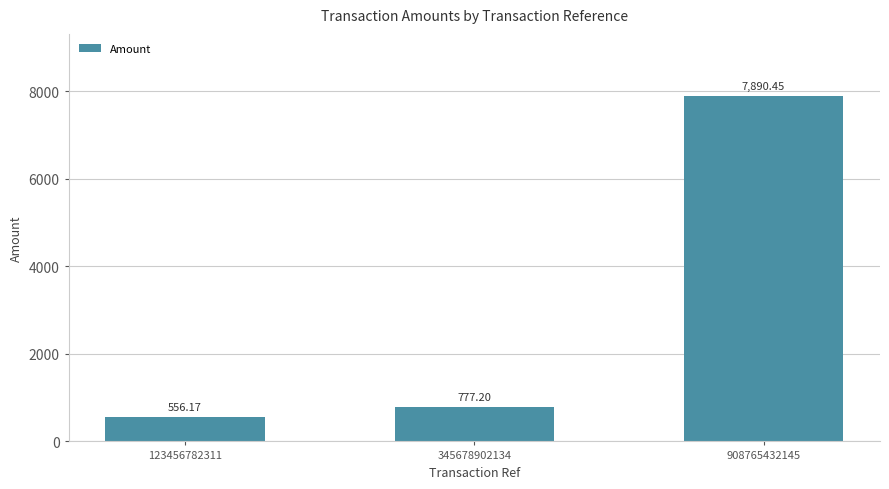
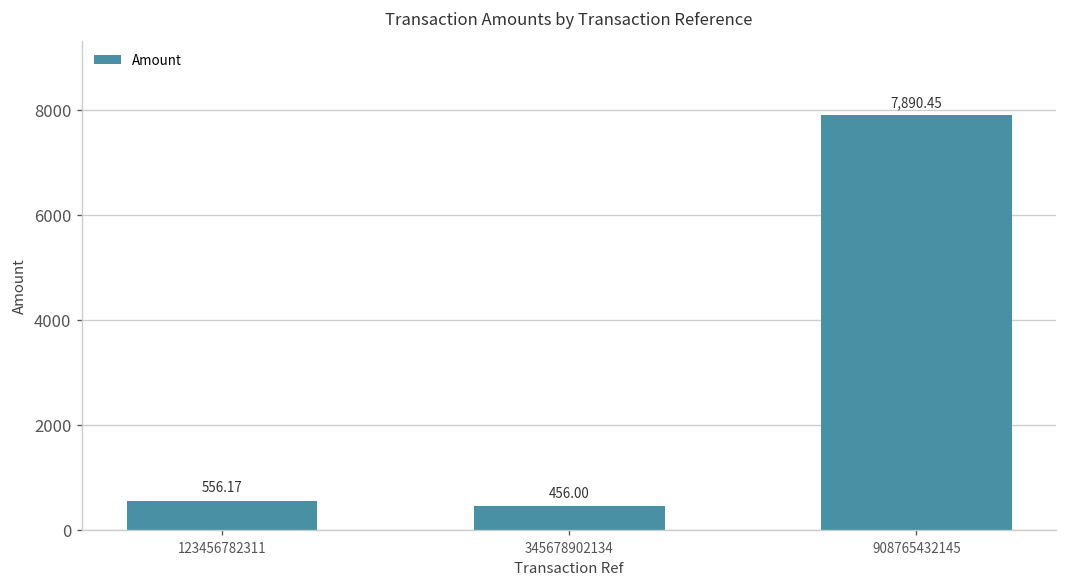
345678902134: 777.20 -> 456.00
